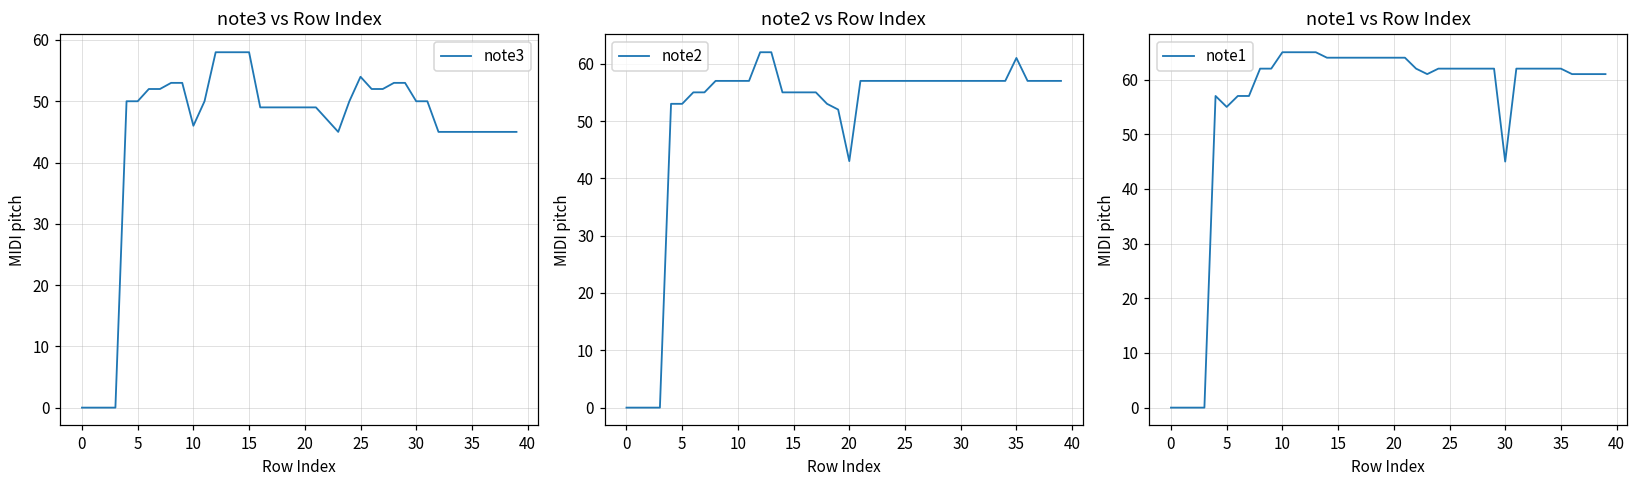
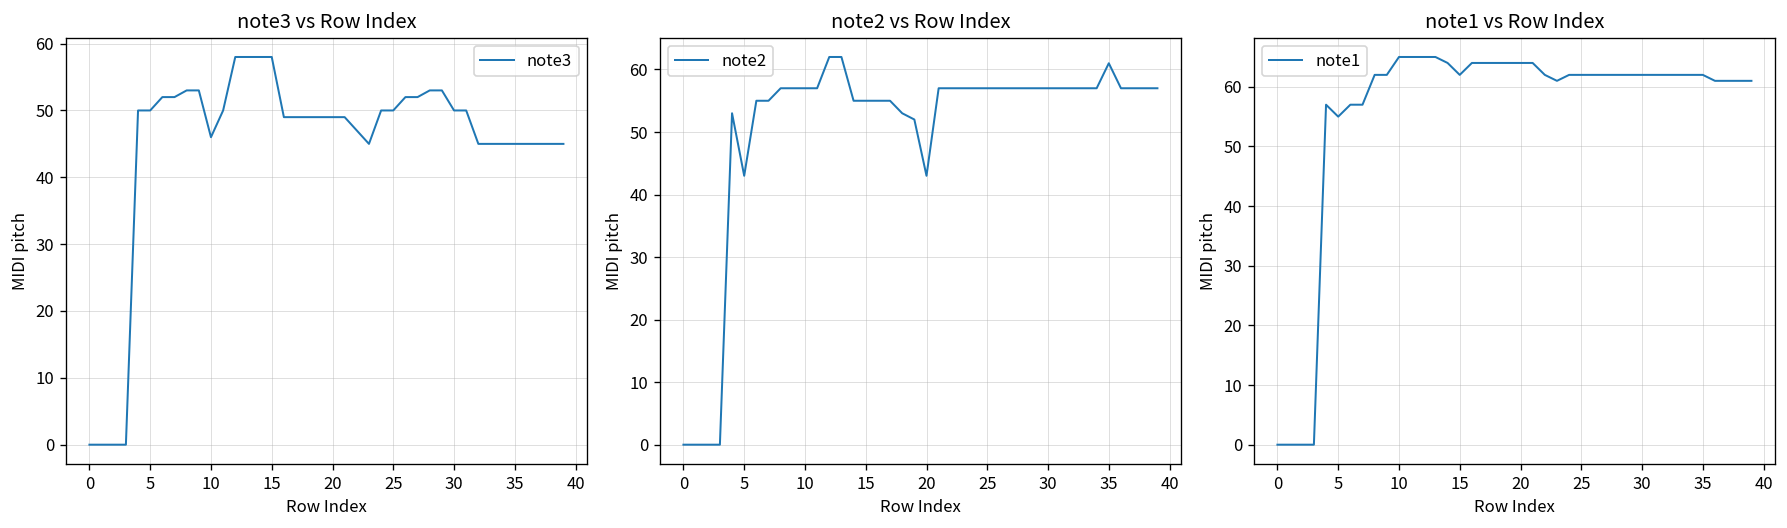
note3 vs Row Index, 25: 54 -> 50
note2 vs Row Index, 5: 53 -> 43
note1 vs Row Index, 15: 64 -> 62
note1 vs Row Index, 30: 45 -> 62
